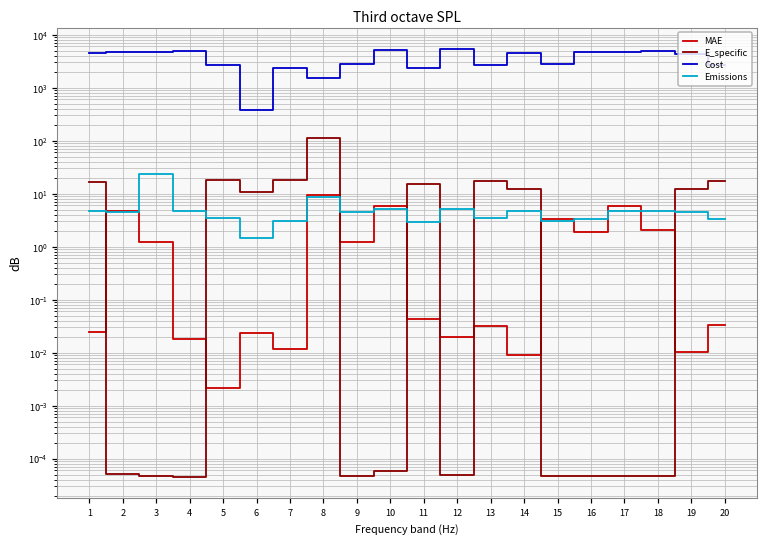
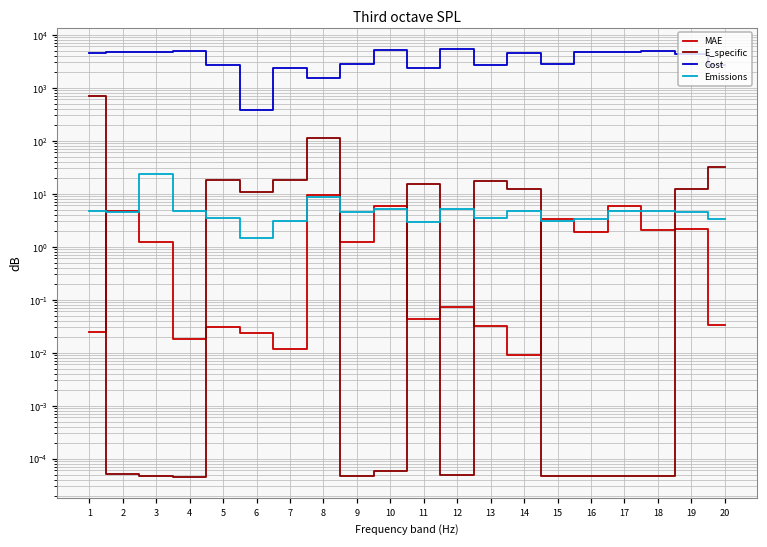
E_specific, 1: 17 -> 700
MAE, 5: 0.002 -> 0.03
MAE, 12: 0.020 -> 0.07
MAE, 19: 0.010 -> 2
E_specific, 20: 17 -> 30
